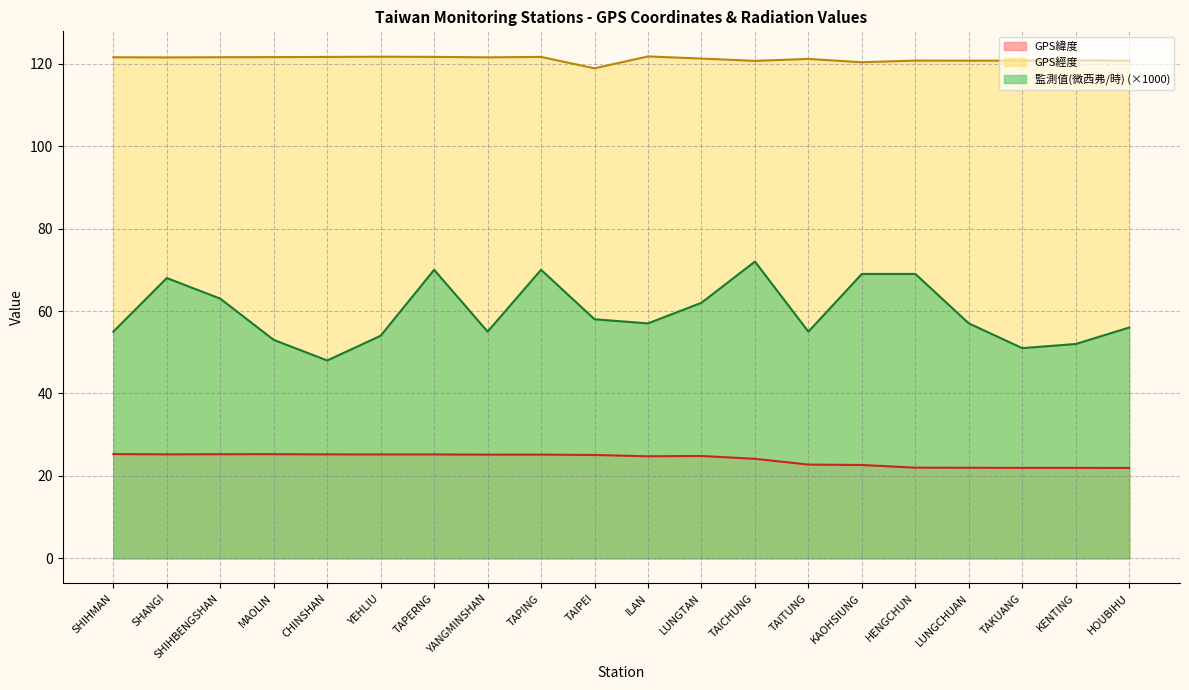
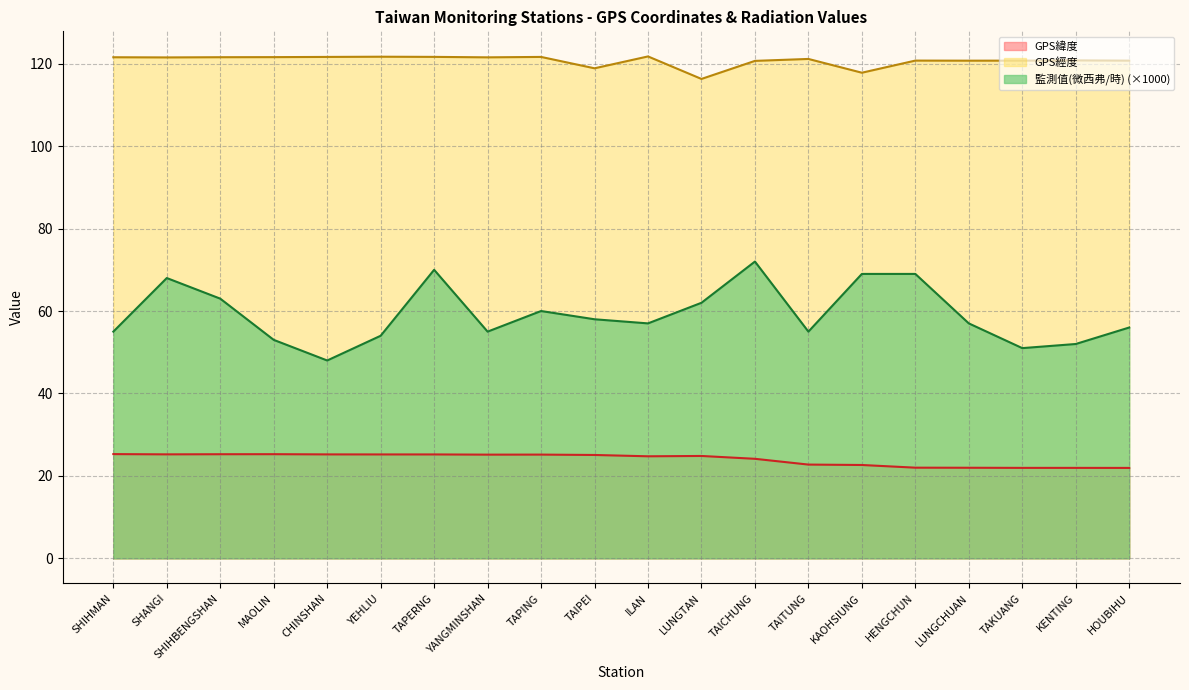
監測值(微西弗/時) (×1000), TAPING: 70 -> 60
GPS經度, LUNGTAN: 121 -> 116
GPS經度, KAOHSIUNG: 120 -> 118
